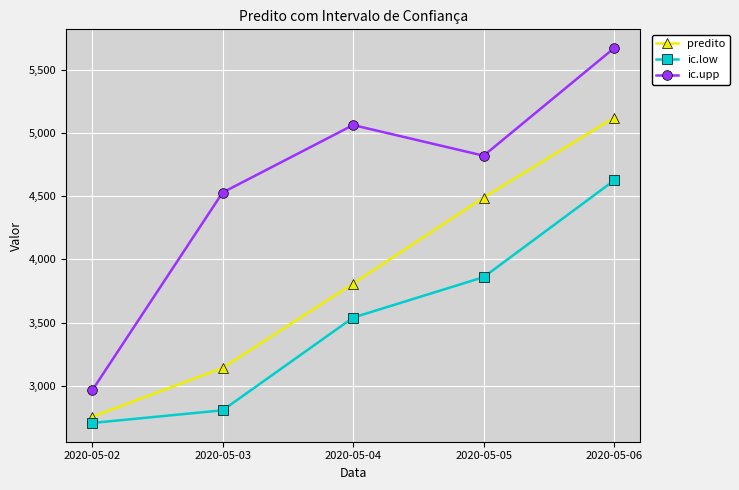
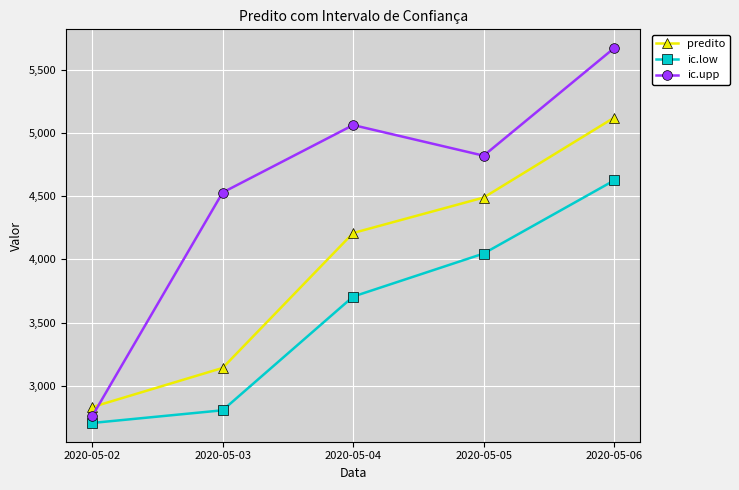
predito, 2020-05-02: 2,760 -> 2,830
ic.upp, 2020-05-02: 2,960 -> 2,760
predito, 2020-05-04: 3,810 -> 4,210
ic.low, 2020-05-04: 3,540 -> 3,710
ic.low, 2020-05-05: 3,860 -> 4,050
